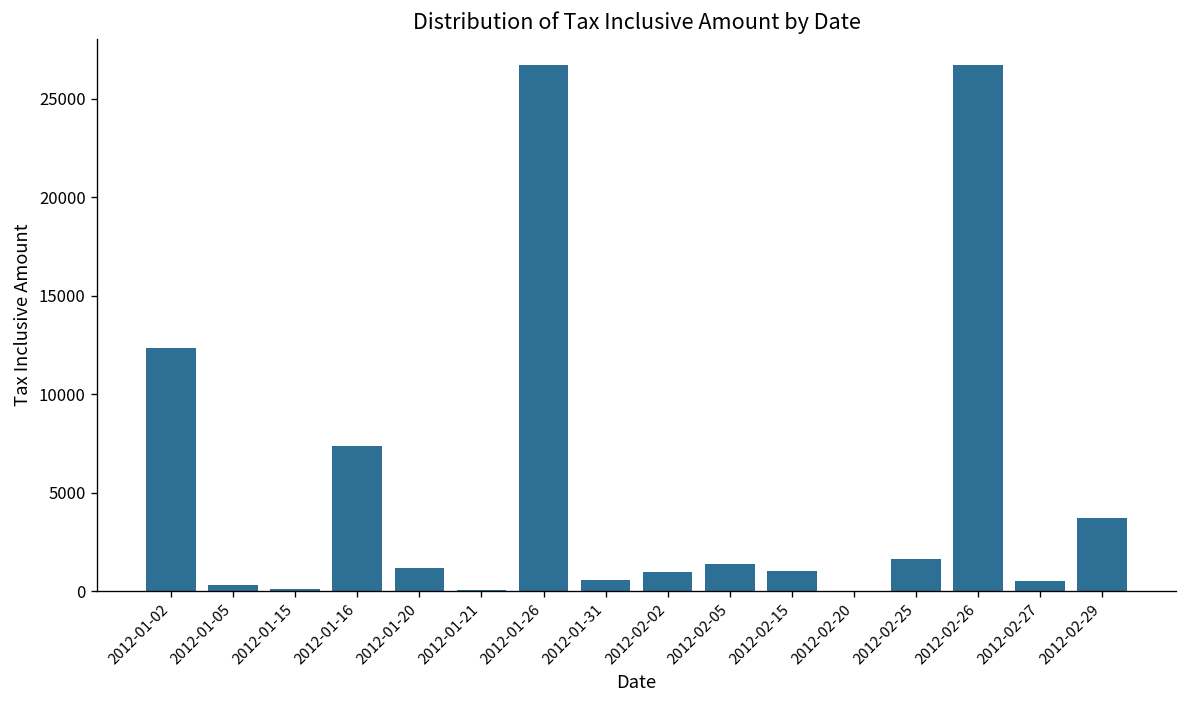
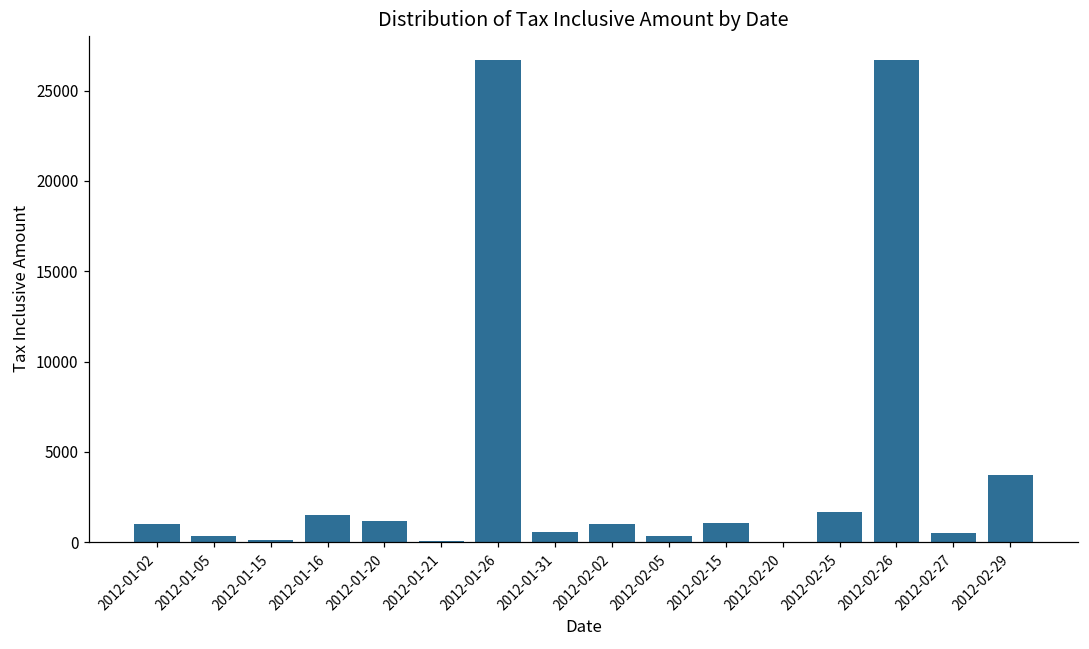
2012-01-02: 12300 -> 1000
2012-01-16: 7400 -> 1500
2012-02-05: 1400 -> 300
